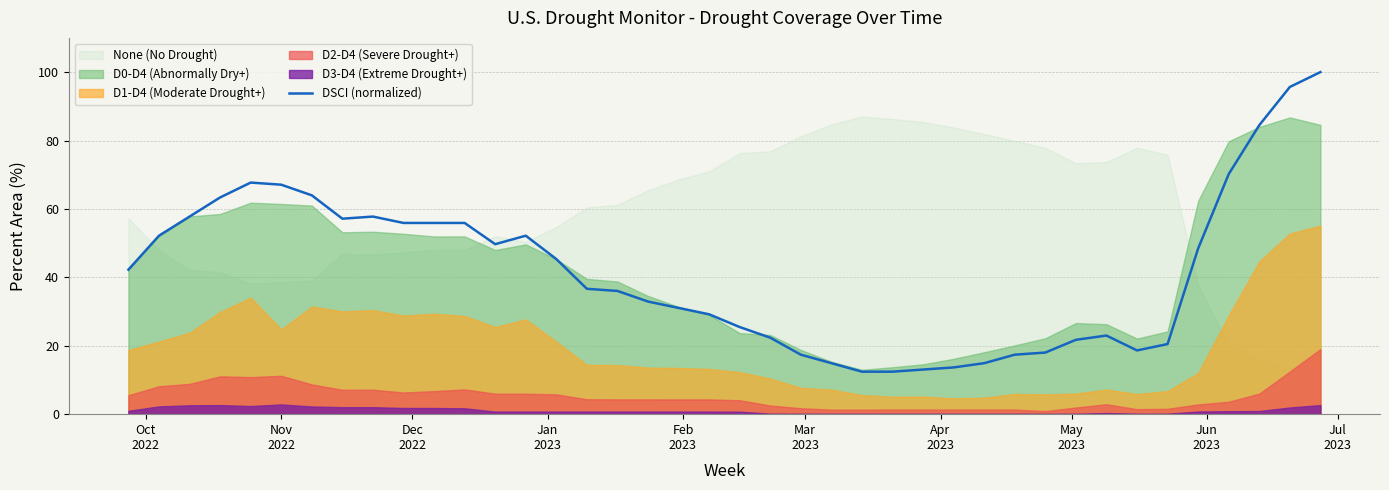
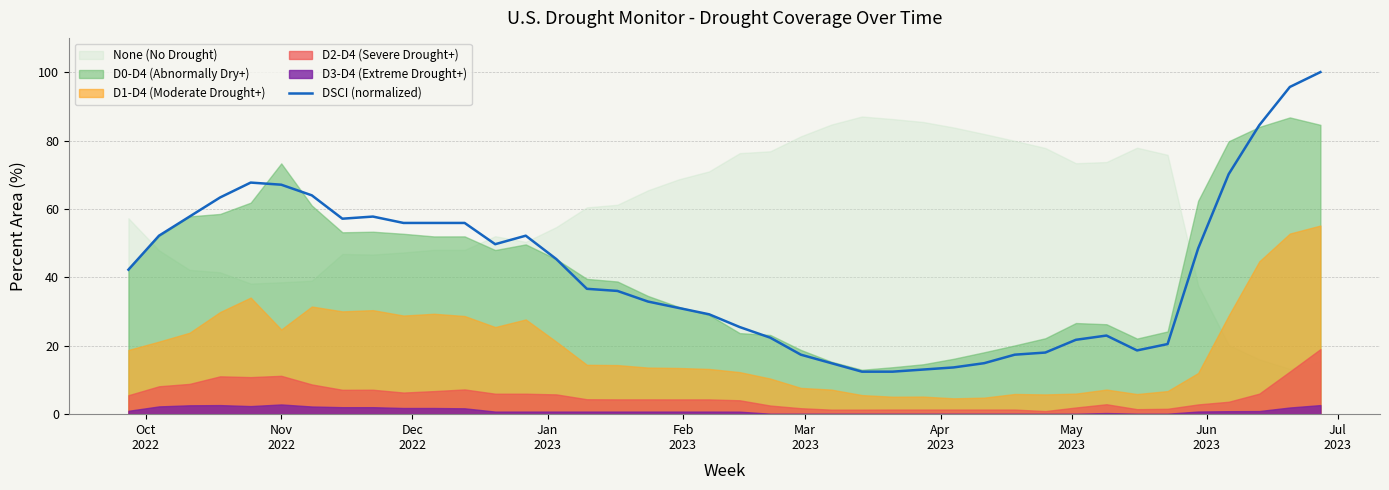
D0-D4 (Abnormally Dry+), Nov 2022: 61 -> 73
